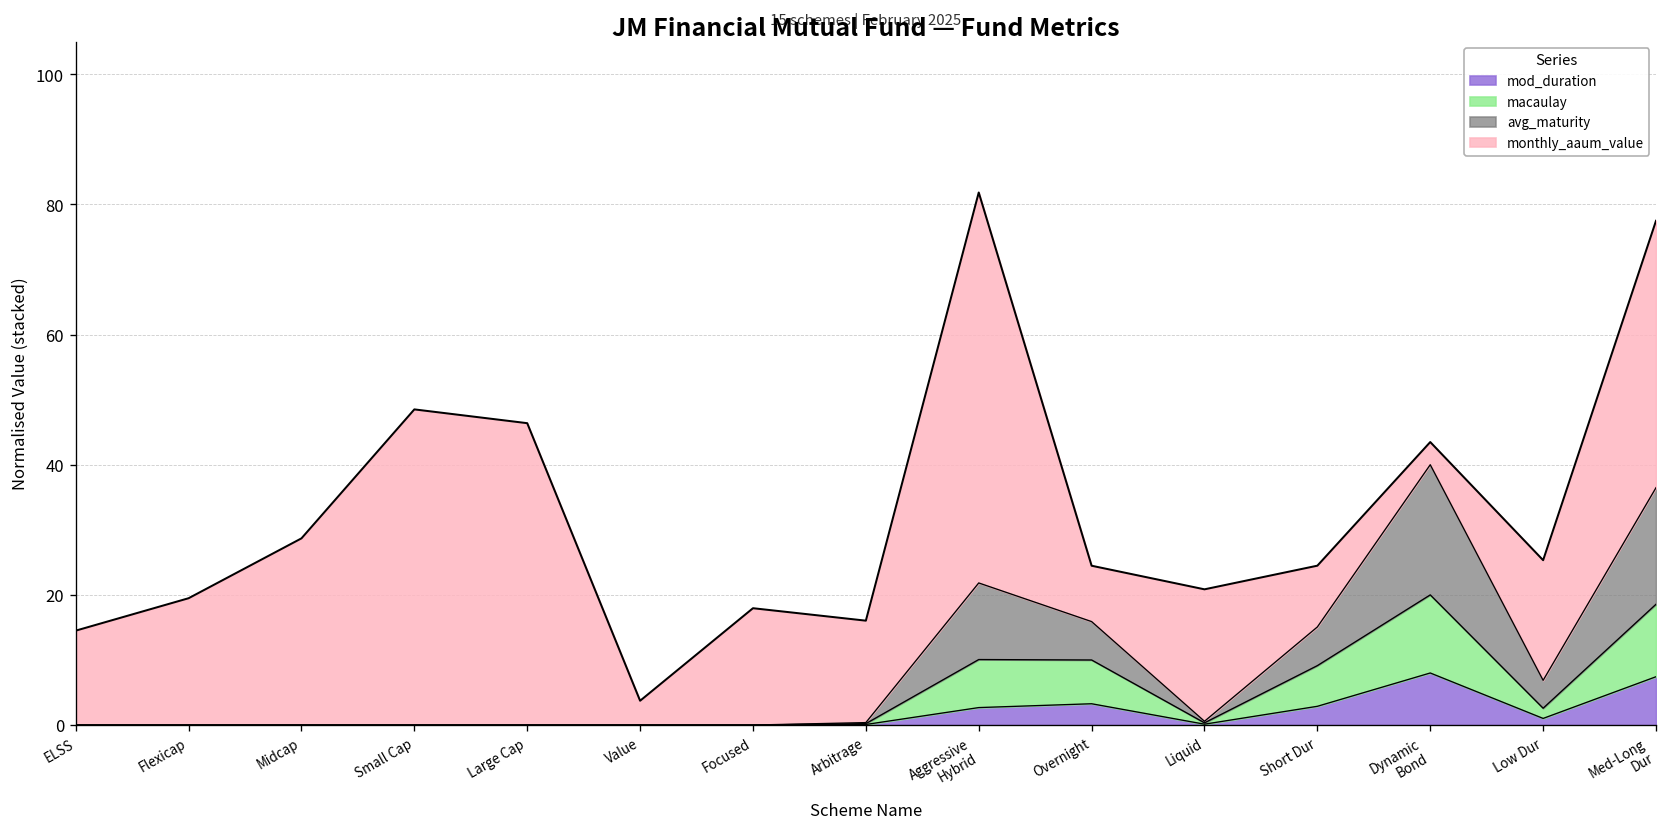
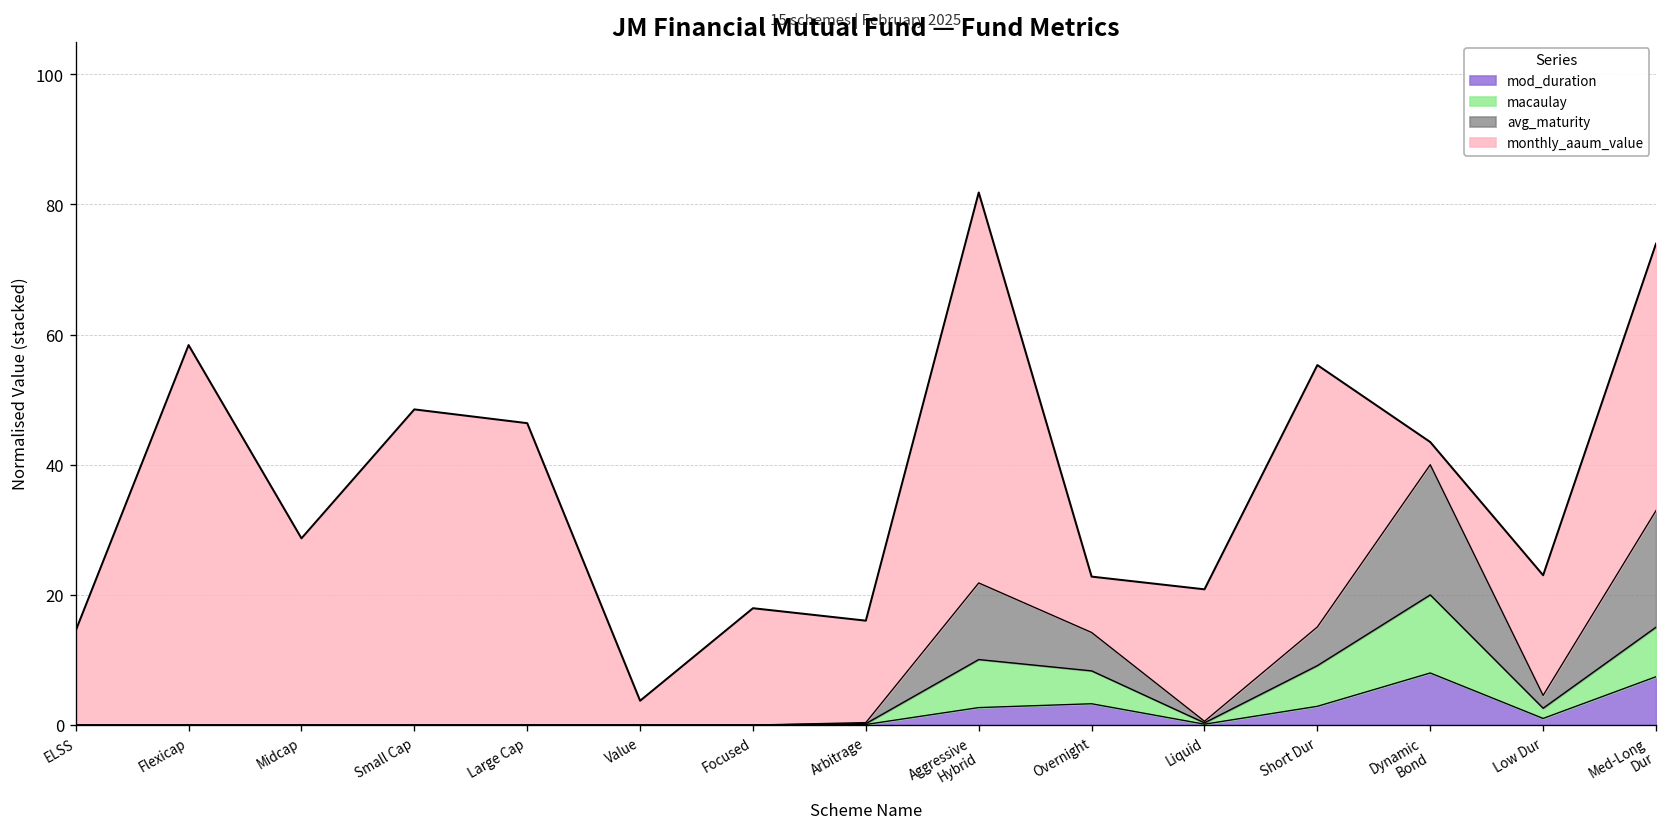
monthly_aaum_value, Flexicap: 19 -> 58
macaulay, Overnight: 7 -> 5
monthly_aaum_value, Short Dur: 9 -> 40
avg_maturity, Low Dur: 4 -> 2
macaulay, Med-Long Dur: 11 -> 8
